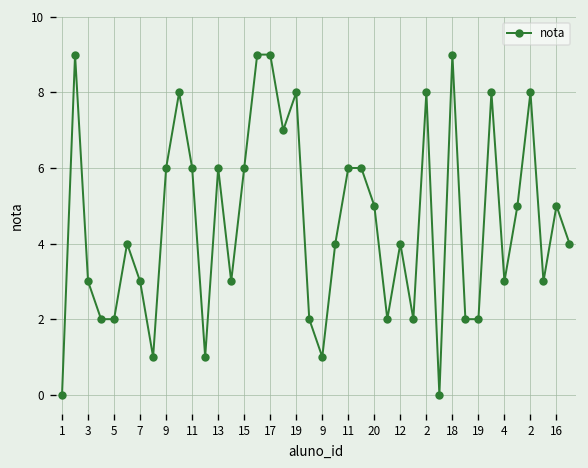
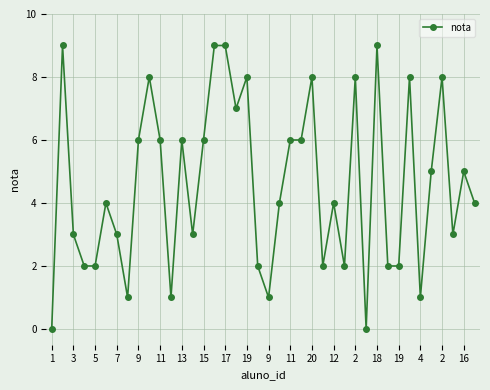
20: 5 -> 8
4: 3 -> 1
